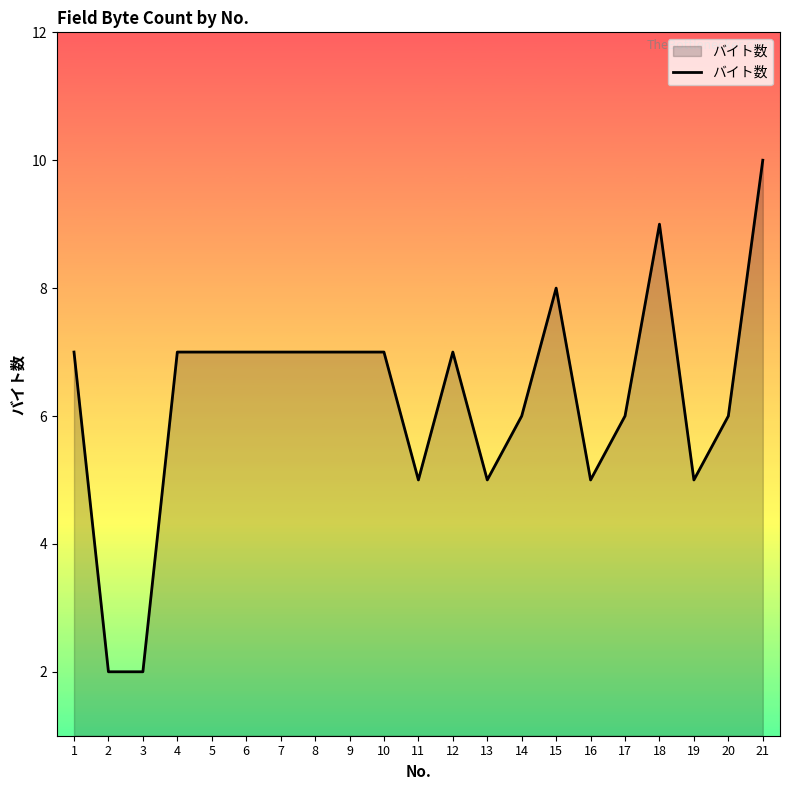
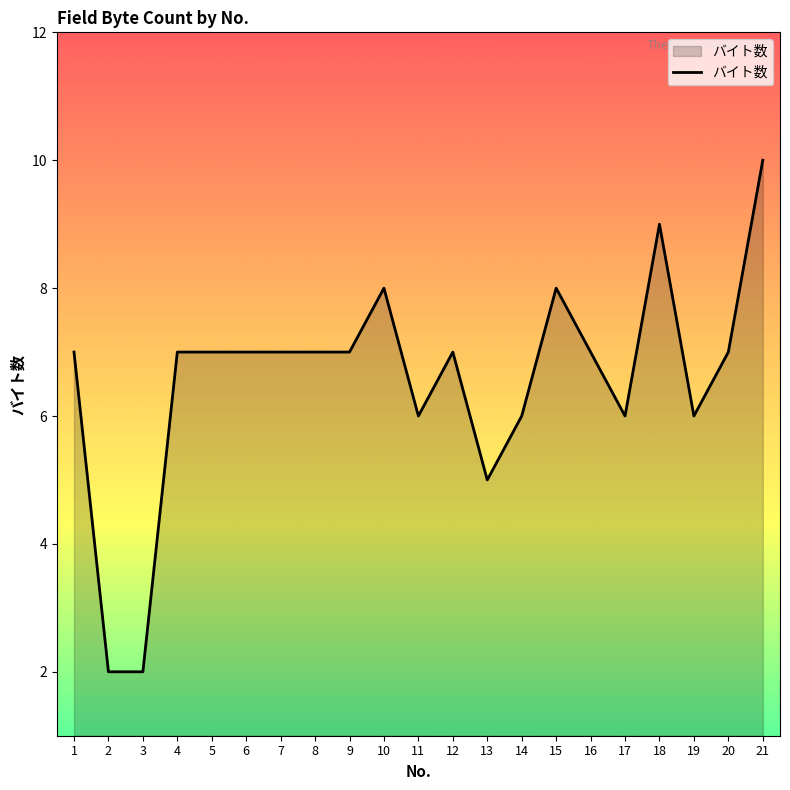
10: 7 -> 8
11: 5 -> 6
16: 5 -> 7
19: 5 -> 6
20: 6 -> 7
